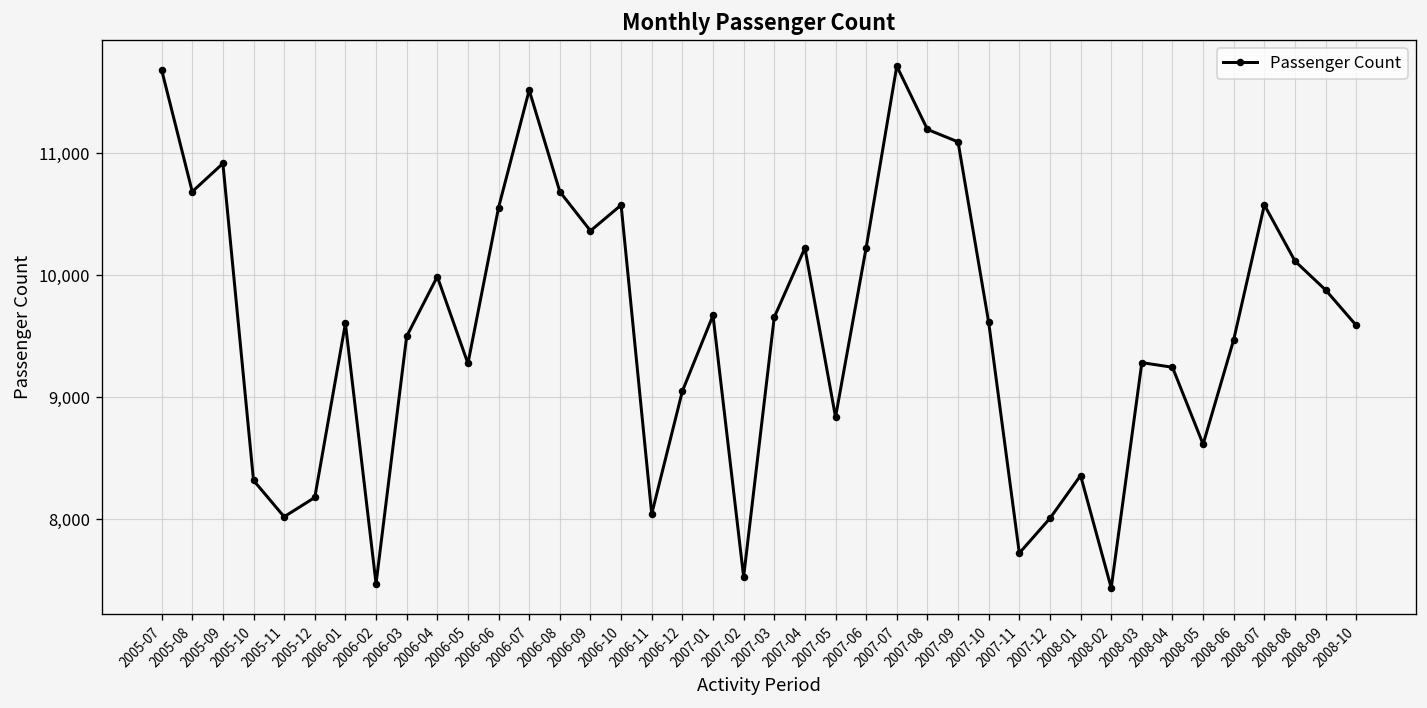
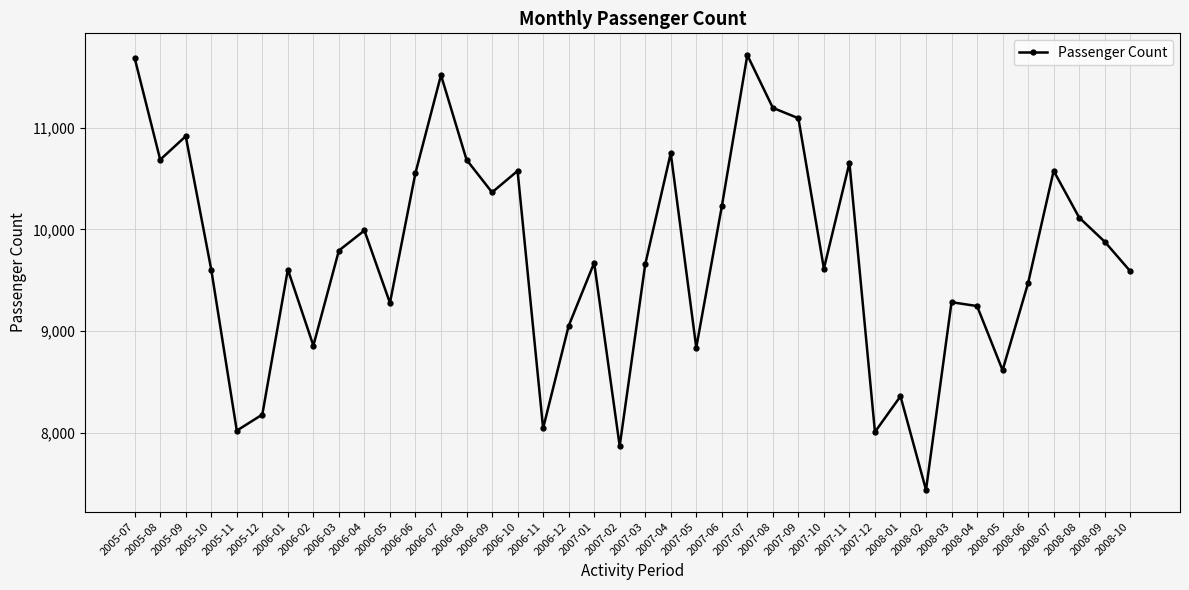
2005-10: 8,320 -> 9,600
2006-02: 7,470 -> 8,860
2006-03: 9,500 -> 9,790
2007-02: 7,530 -> 7,870
2007-04: 10,220 -> 10,750
2007-11: 7,720 -> 10,650
